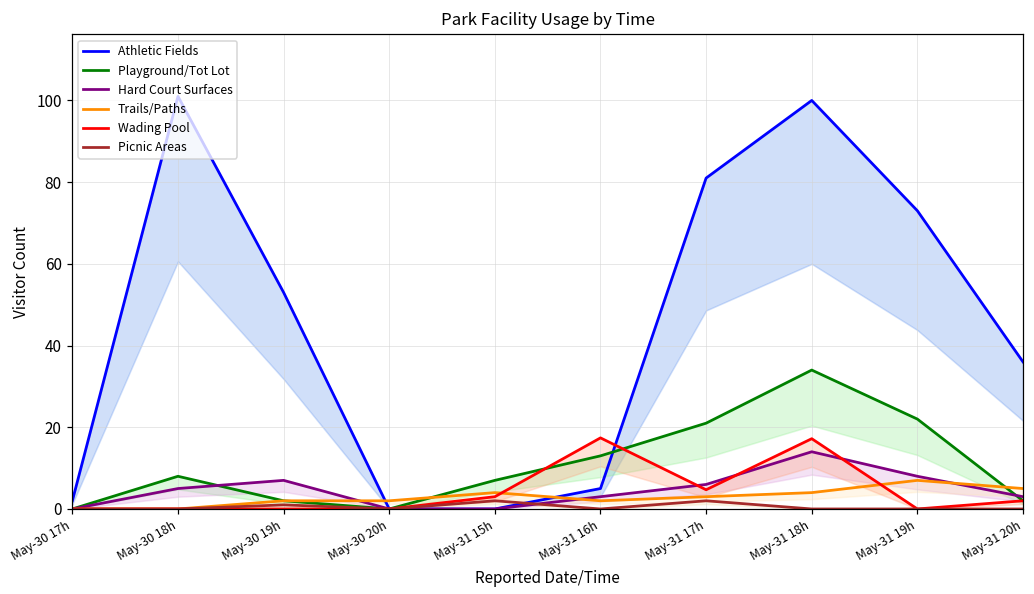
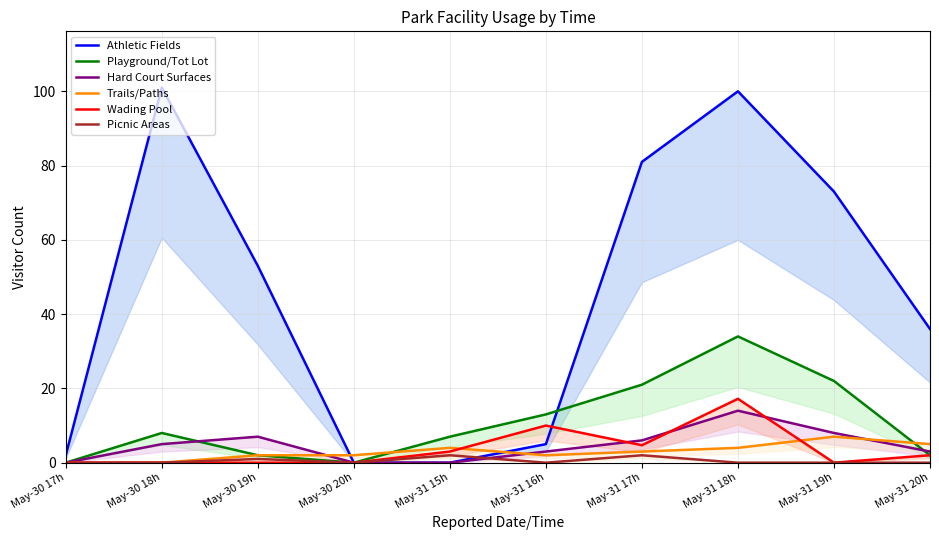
Wading Pool, May-31 16h: 17 -> 10
